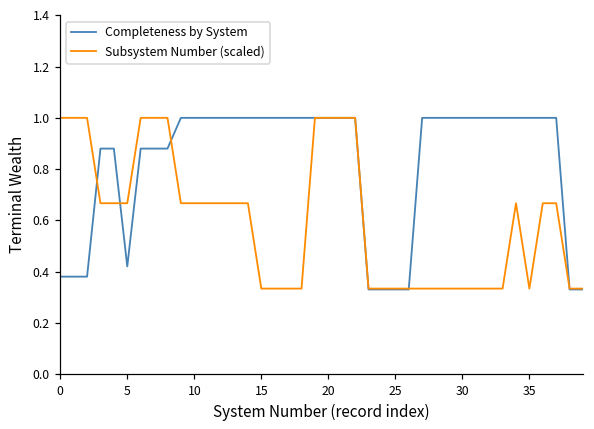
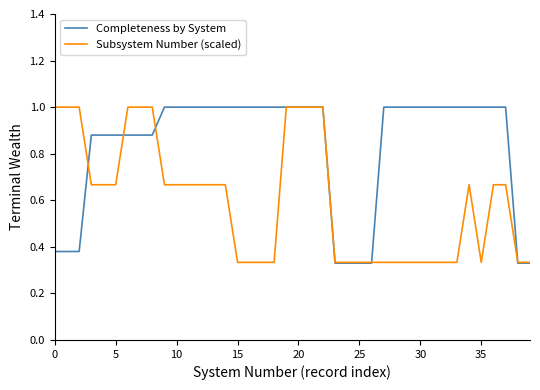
Completeness by System, 5: 0.42 -> 0.88
